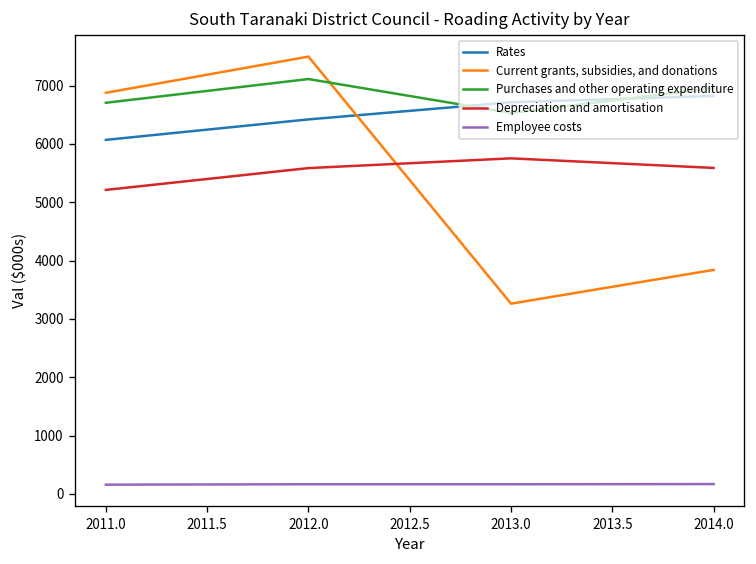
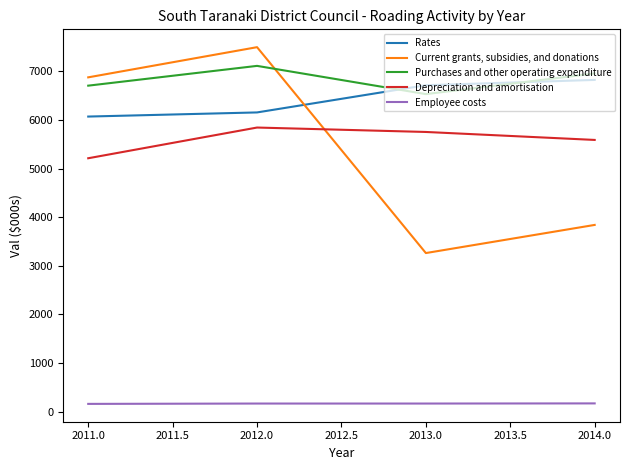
Rates, 2012.0: 6400 -> 6200
Depreciation and amortisation, 2012.0: 5600 -> 5800
